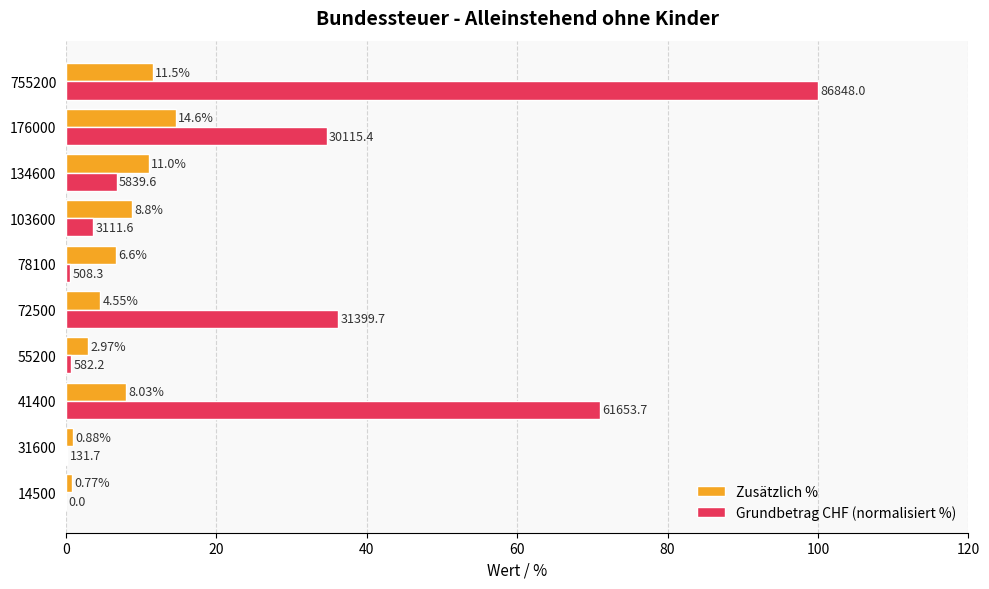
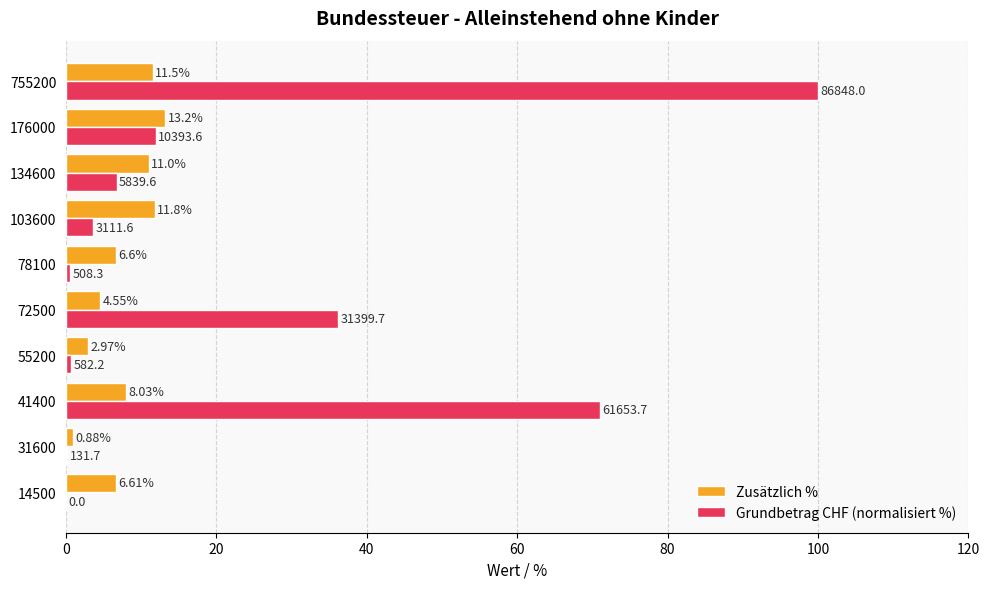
Zusätzlich %, 176000: 14.6% -> 13.2%
Grundbetrag CHF (normalisiert %), 176000: 30115.4 -> 10393.6
Zusätzlich %, 103600: 8.8% -> 11.8%
Zusätzlich %, 14500: 0.77% -> 6.61%
